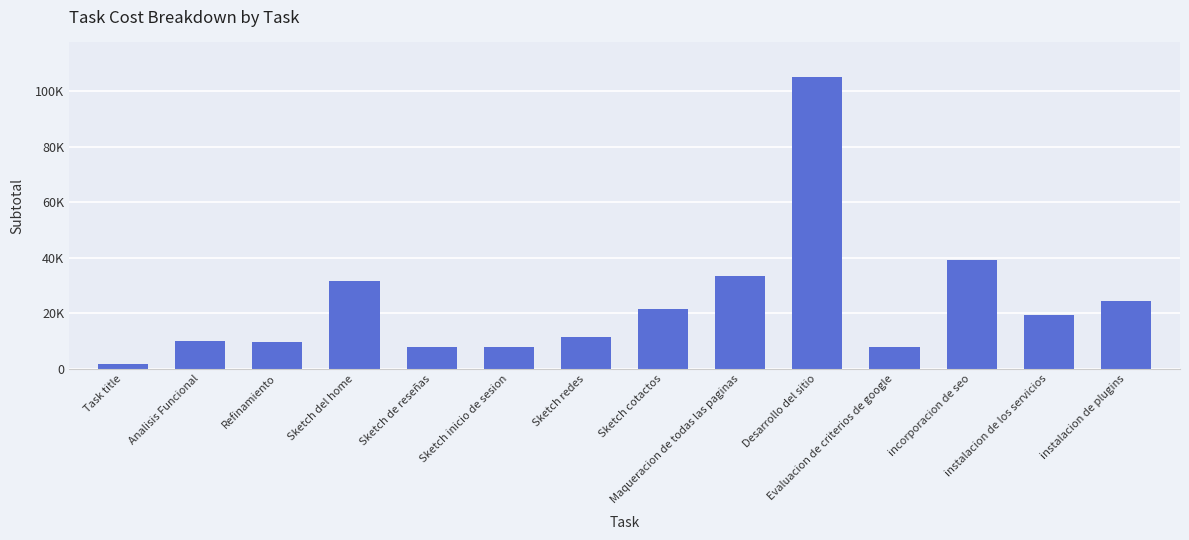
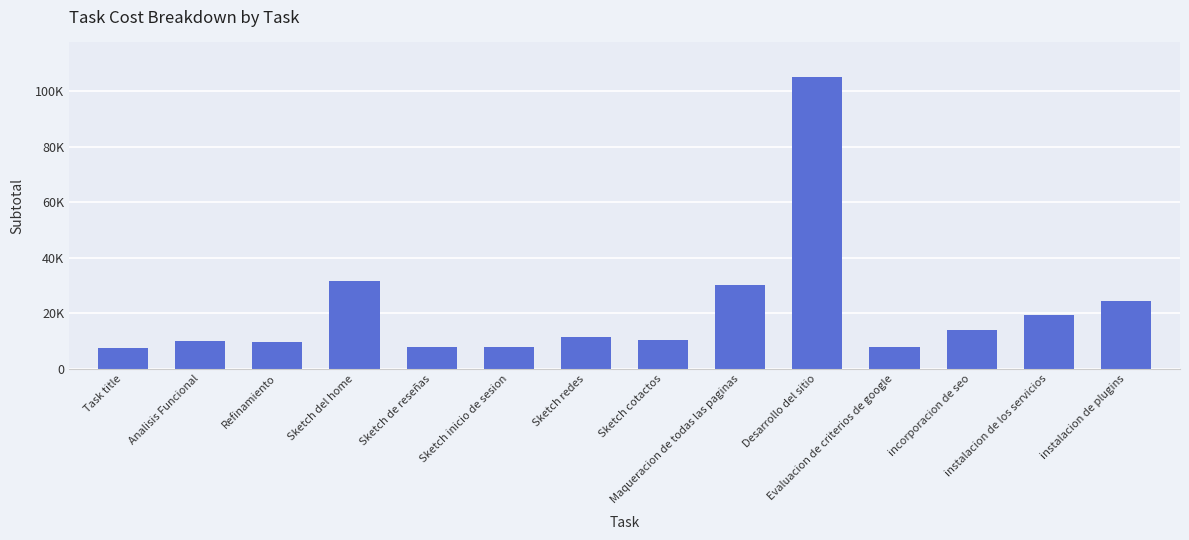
Task title: 2000 -> 7000
Sketch cotactos: 22000 -> 10000
Maqueracion de todas las paginas: 34000 -> 30000
incorporacion de seo: 39000 -> 14000
